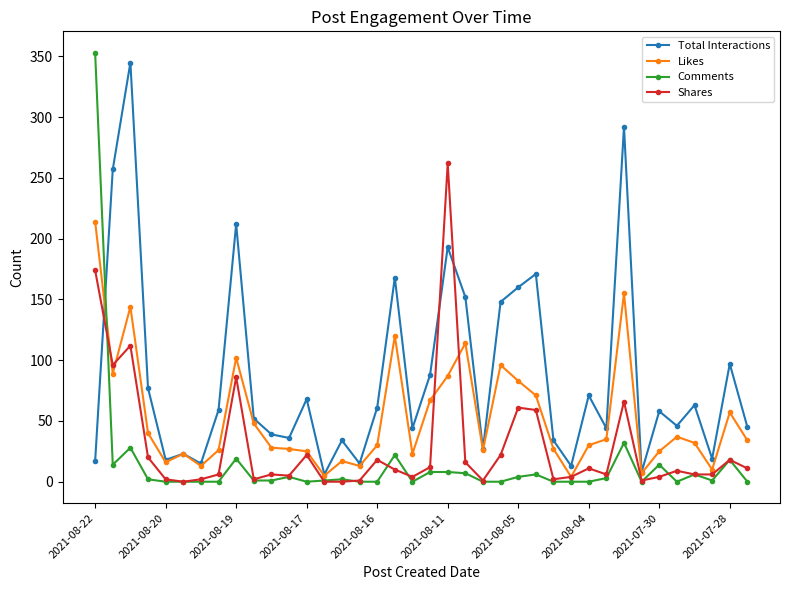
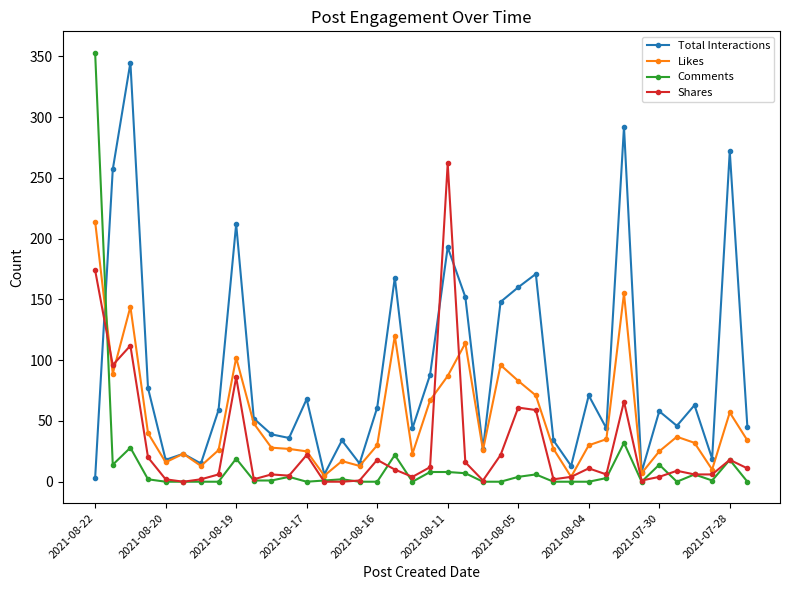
Total Interactions, 2021-08-22: 17 -> 3
Total Interactions, 2021-07-28: 97 -> 272
